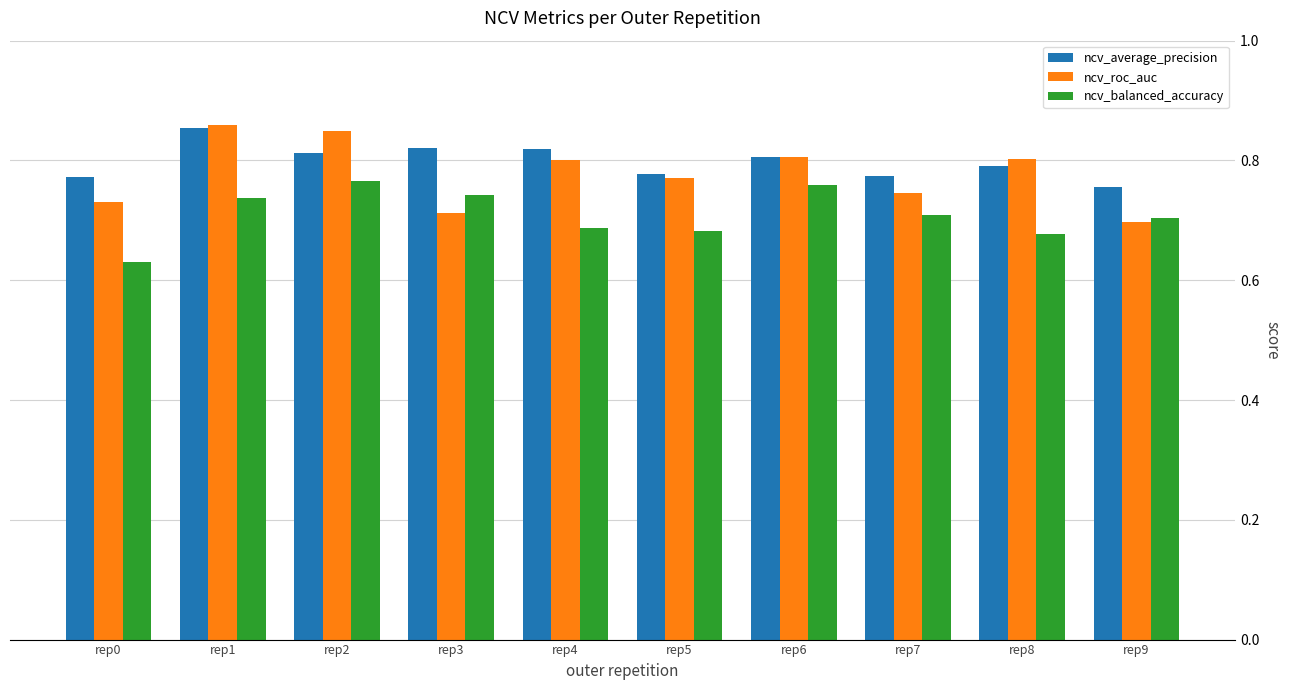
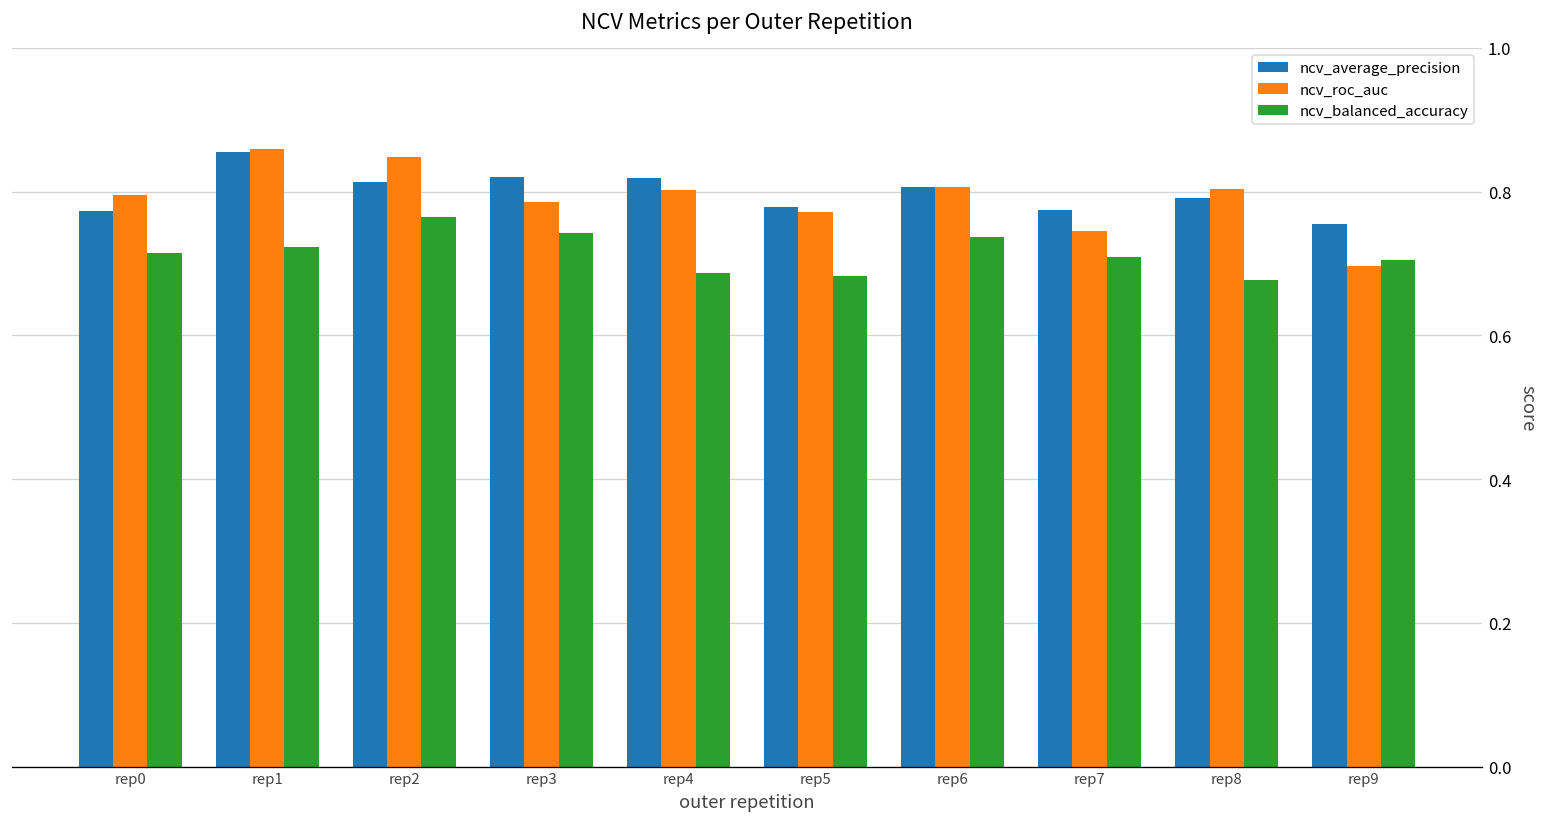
ncv_roc_auc, rep0: 0.73 -> 0.80
ncv_balanced_accuracy, rep0: 0.63 -> 0.71
ncv_balanced_accuracy, rep1: 0.74 -> 0.72
ncv_roc_auc, rep3: 0.71 -> 0.79
ncv_balanced_accuracy, rep6: 0.76 -> 0.74
